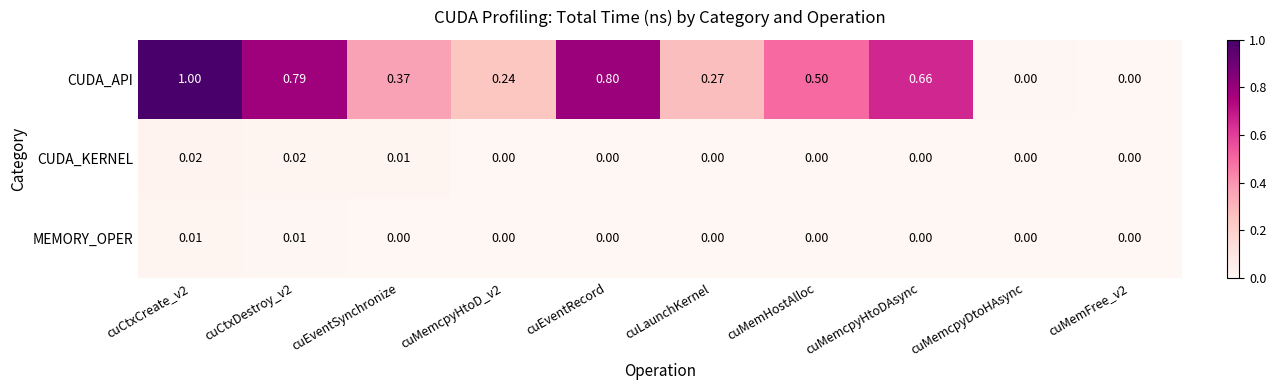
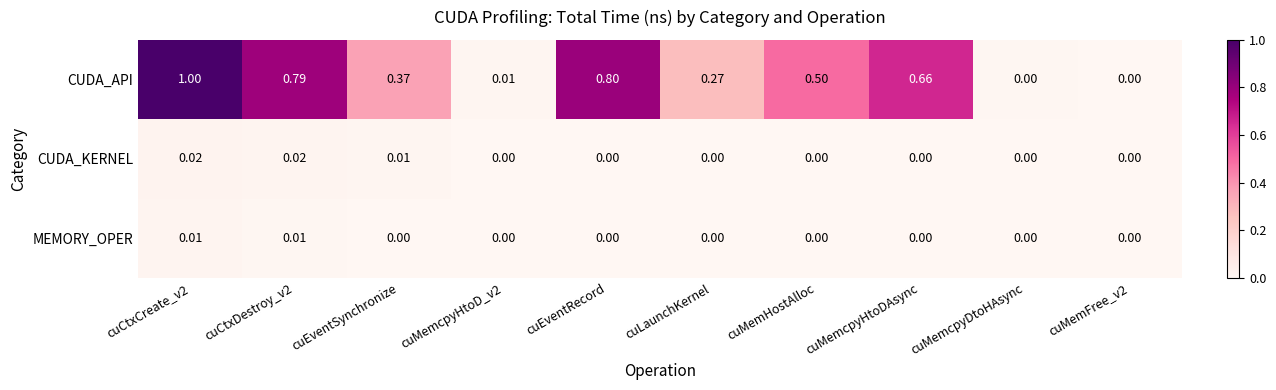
CUDA_API, cuMemcpyHtoD_v2: 0.24 -> 0.01
